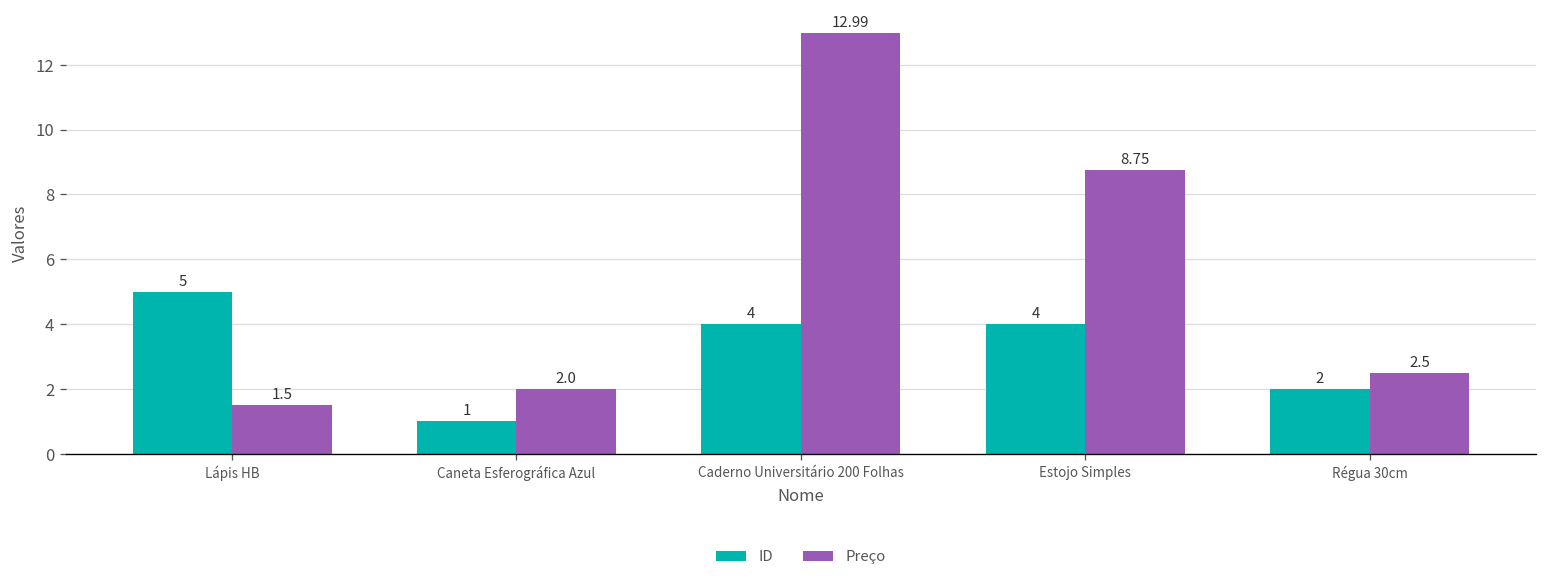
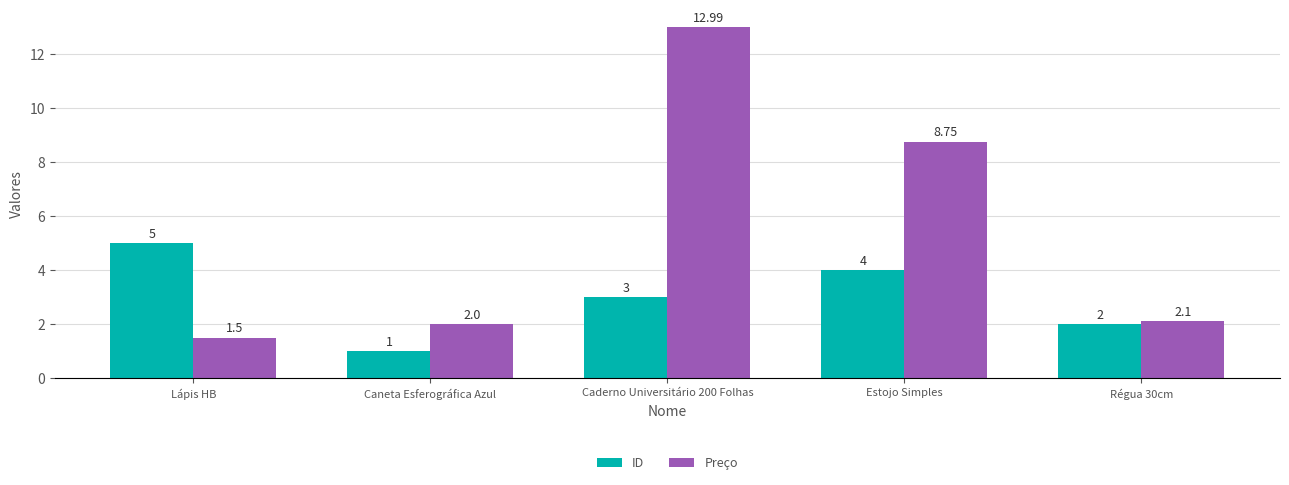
ID, Caderno Universitário 200 Folhas: 4 -> 3
Preço, Régua 30cm: 2.5 -> 2.1
